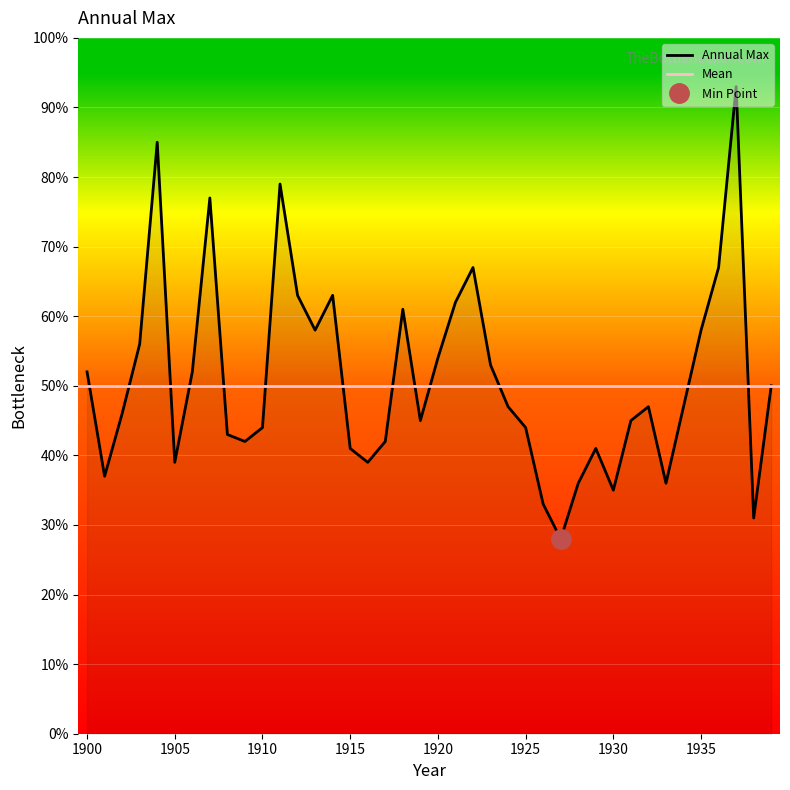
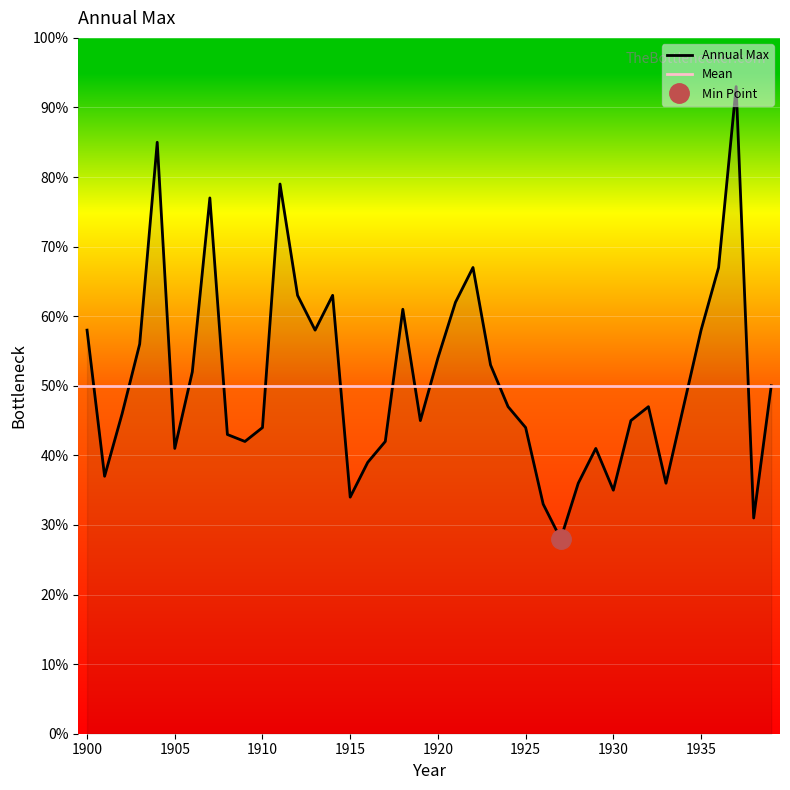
Annual Max, 1900: 52% -> 58%
Annual Max, 1905: 39% -> 41%
Annual Max, 1915: 41% -> 34%
